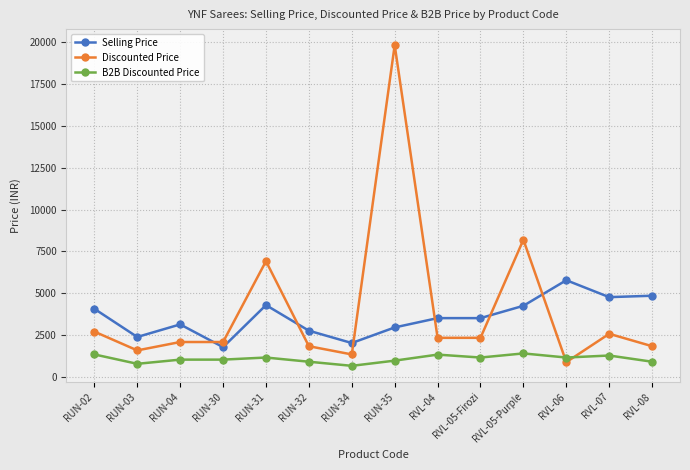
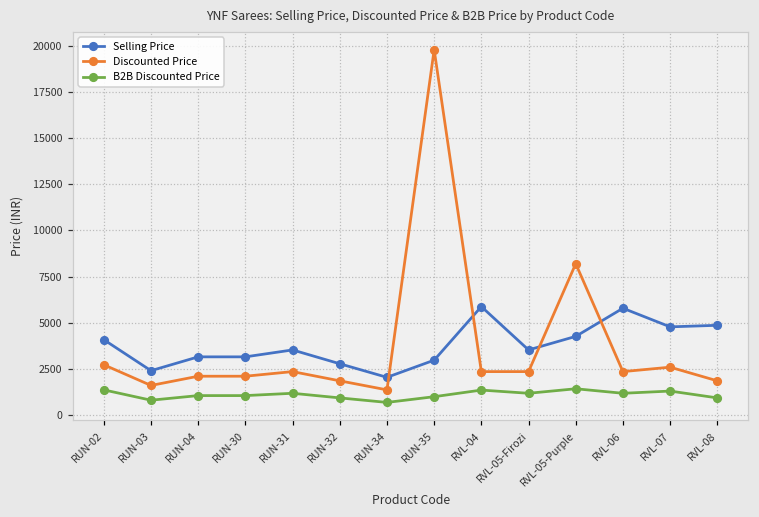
Selling Price, RUN-30: 1800 -> 3200
Selling Price, RUN-31: 4300 -> 3500
Discounted Price, RUN-31: 6900 -> 2400
Selling Price, RVL-04: 3500 -> 5900
Discounted Price, RVL-06: 900 -> 2400
